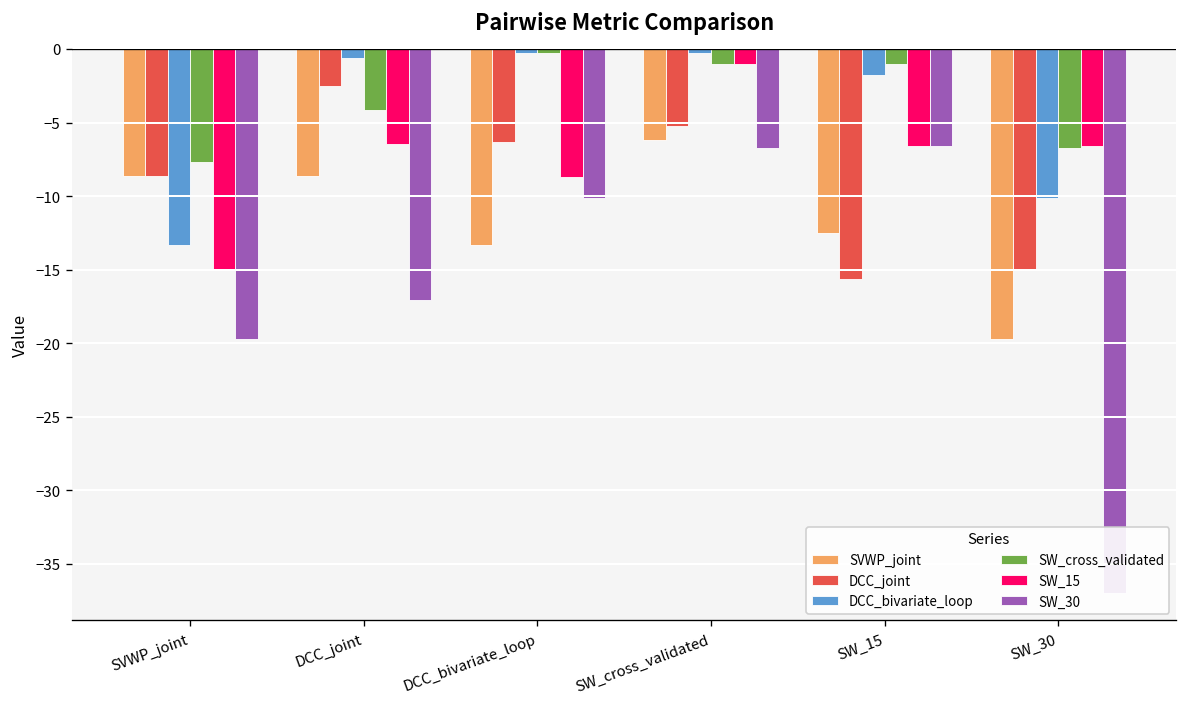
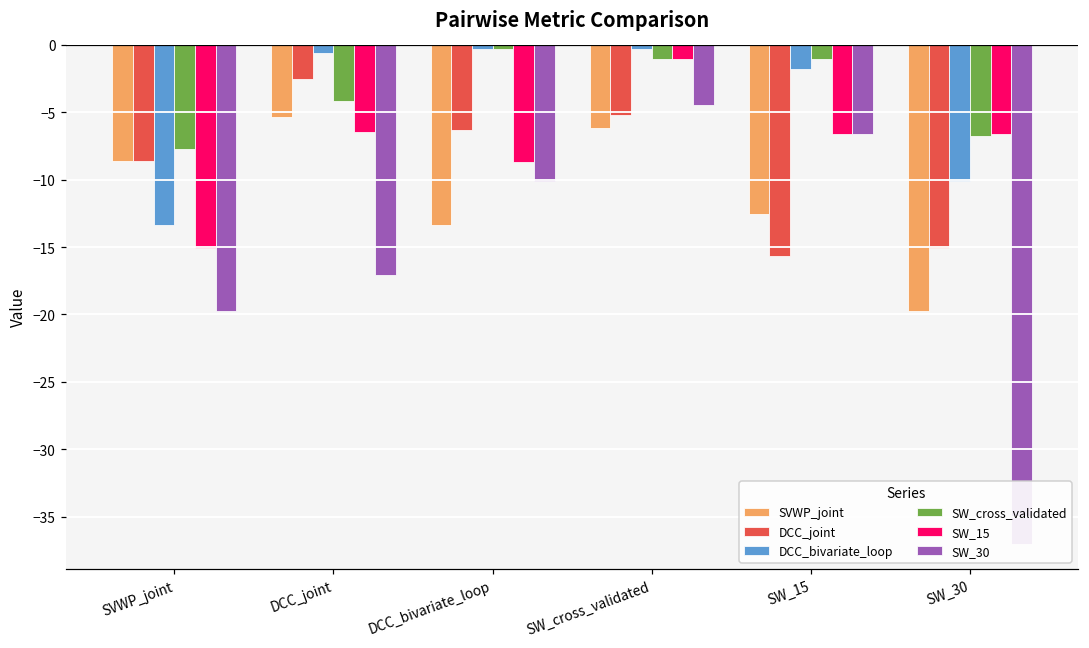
SVWP_joint, DCC_joint: -8.6 -> -5.4
SW_30, SW_cross_validated: -6.7 -> -4.4
